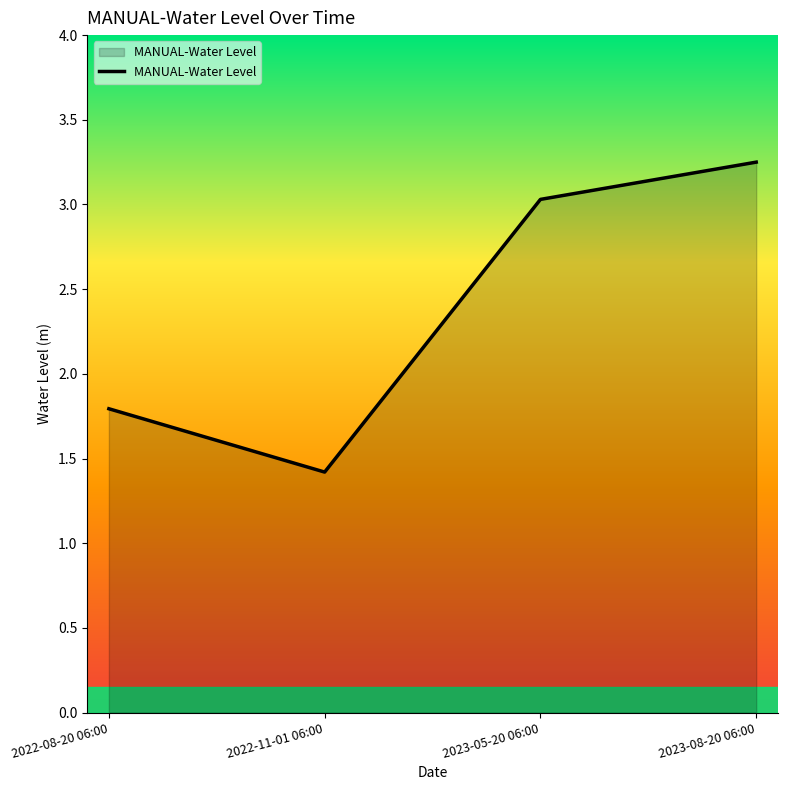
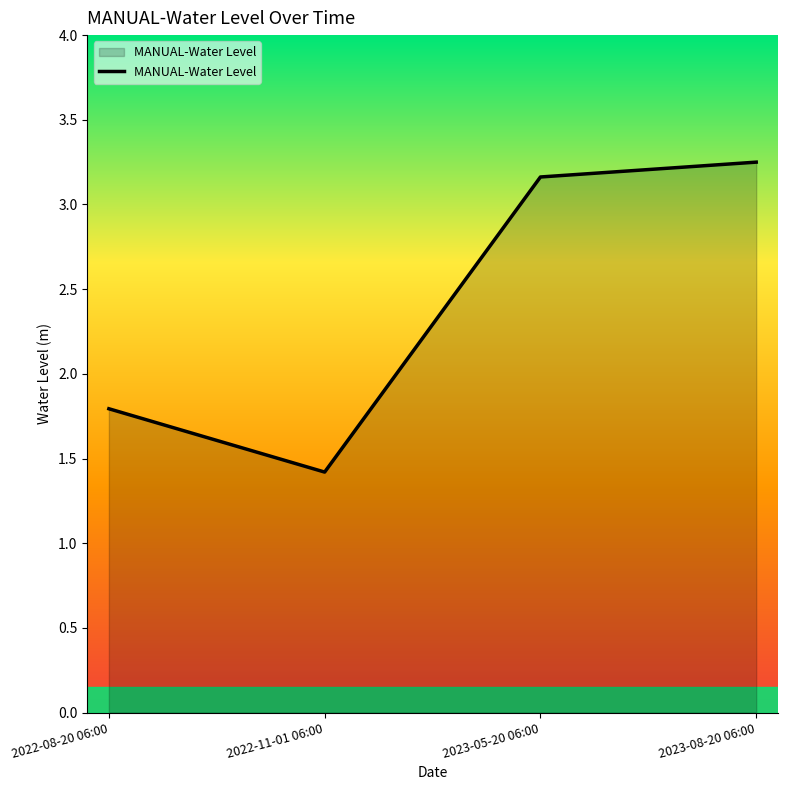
2023-05-20 06:00: 3.03 -> 3.16
